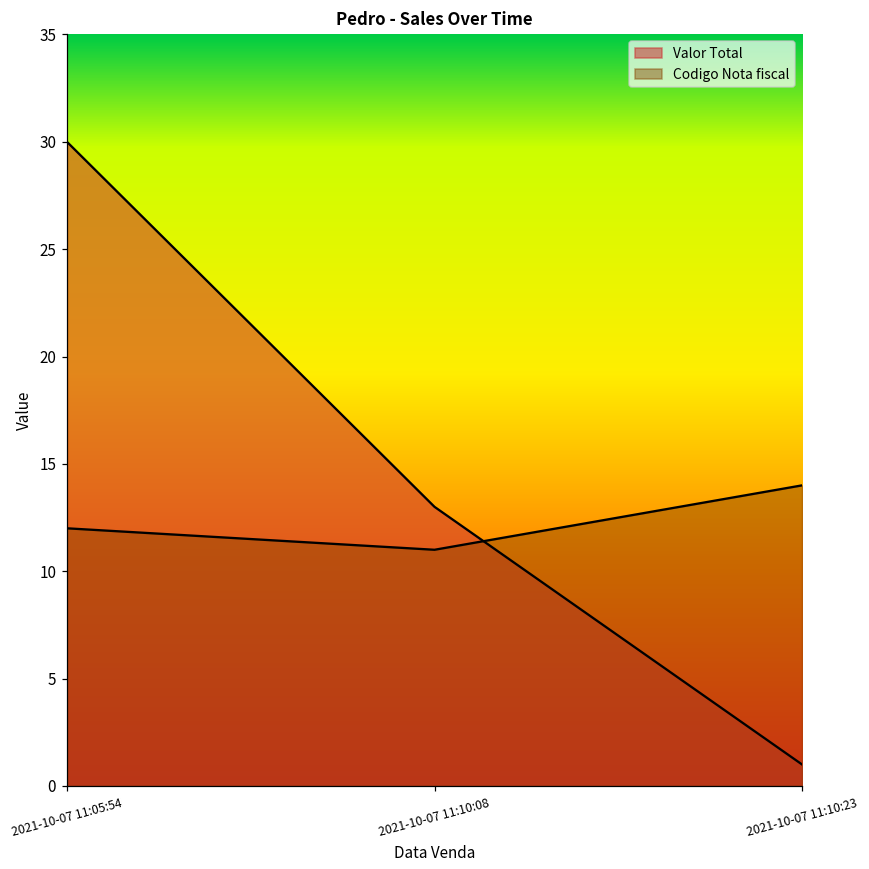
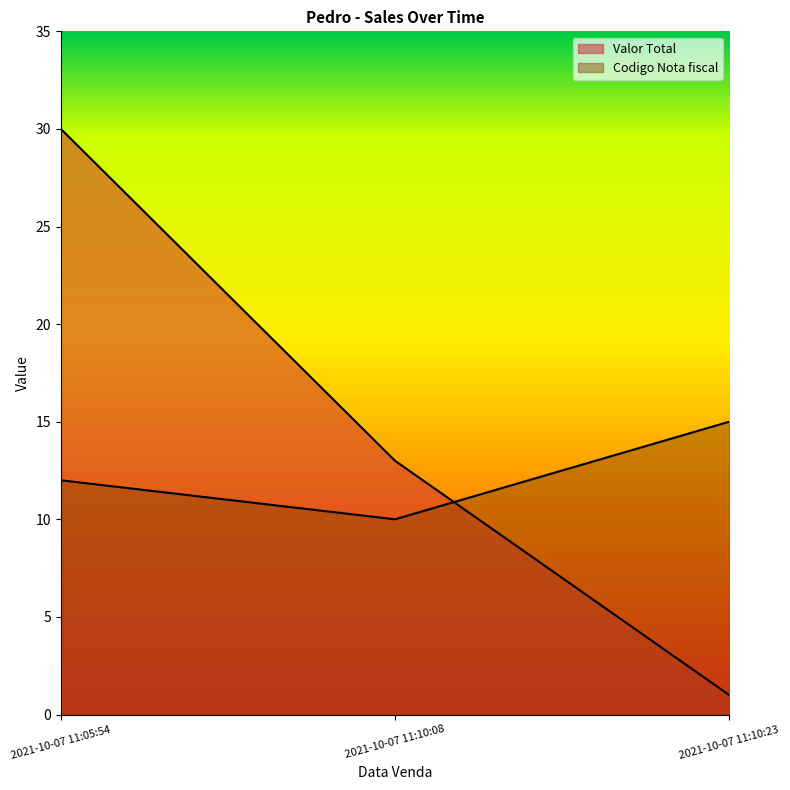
Codigo Nota fiscal, 2021-10-07 11:10:08: 11 -> 10
Codigo Nota fiscal, 2021-10-07 11:10:23: 14 -> 15
